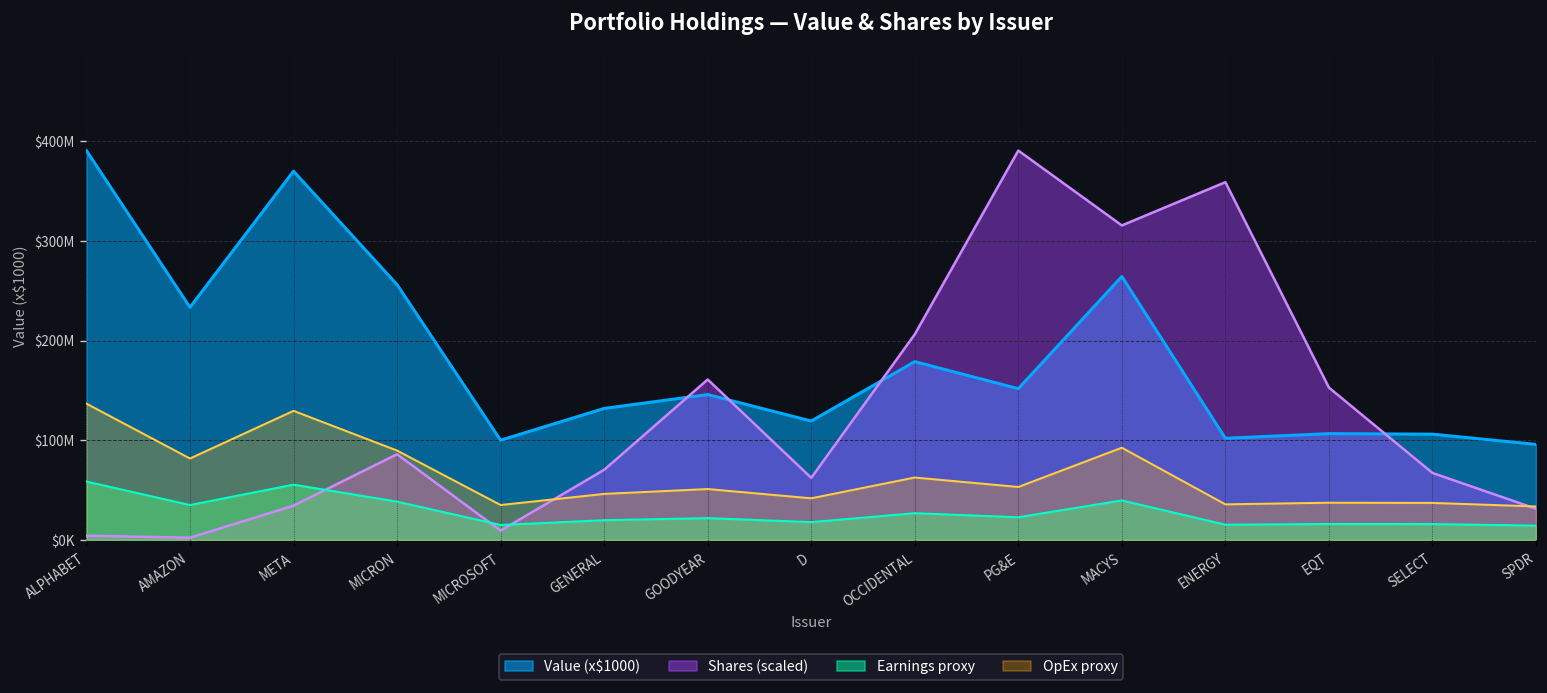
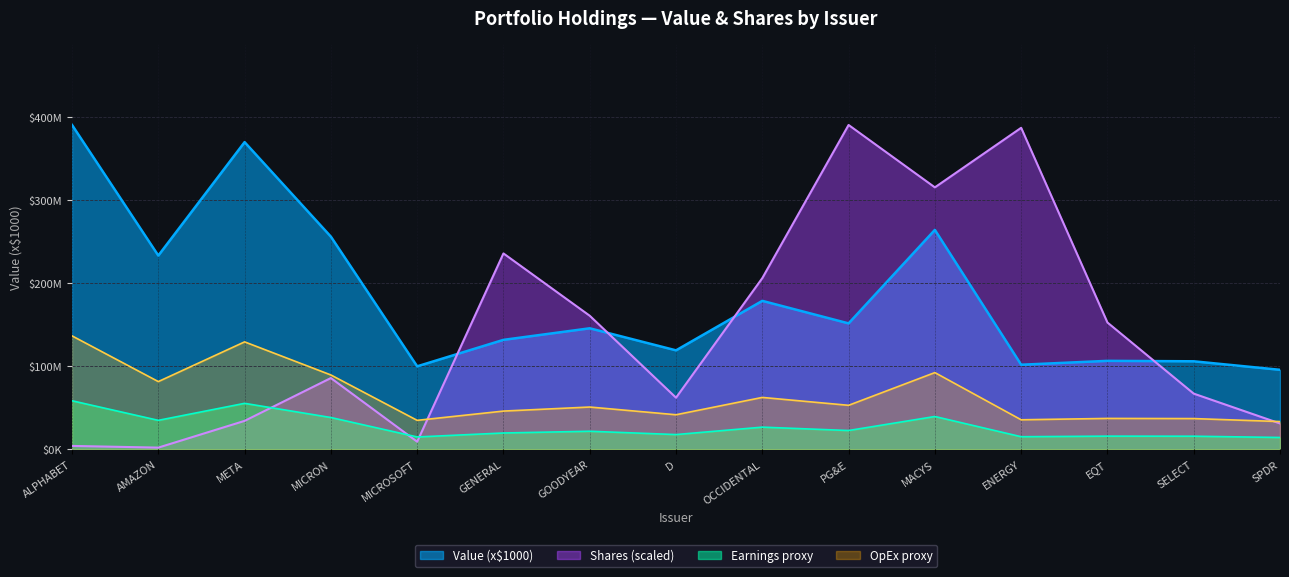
Shares (scaled), GENERAL: $70000000 -> $240000000
Shares (scaled), ENERGY: $360000000 -> $390000000
